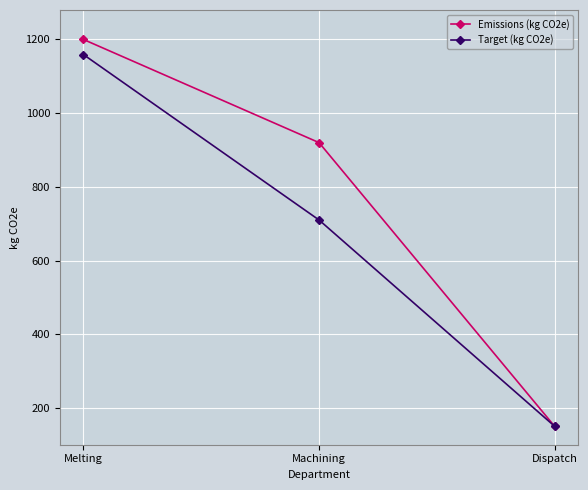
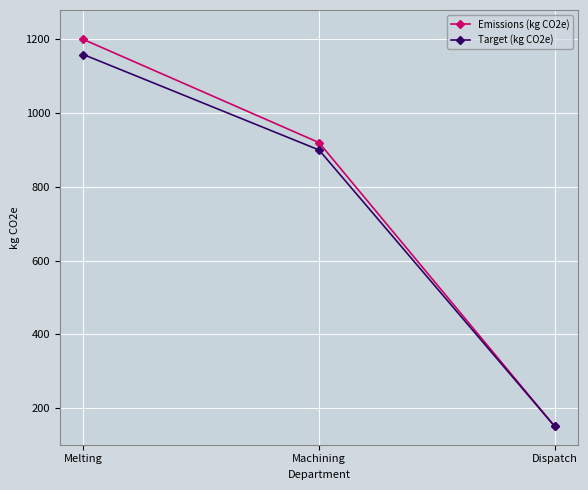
Target (kg CO2e), Machining: 710 -> 900
